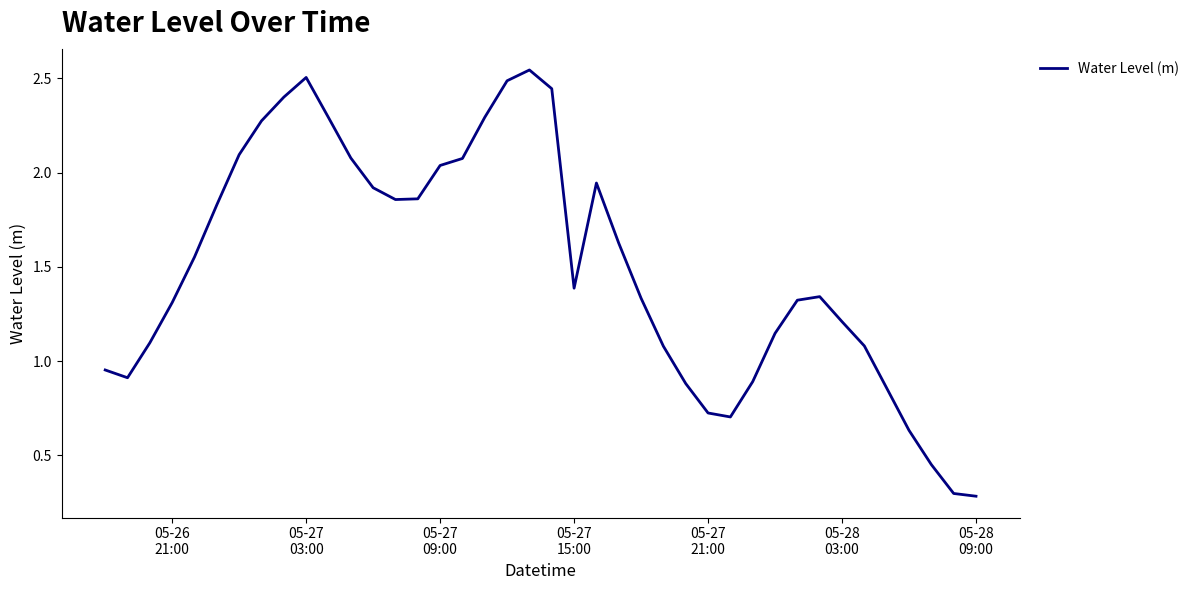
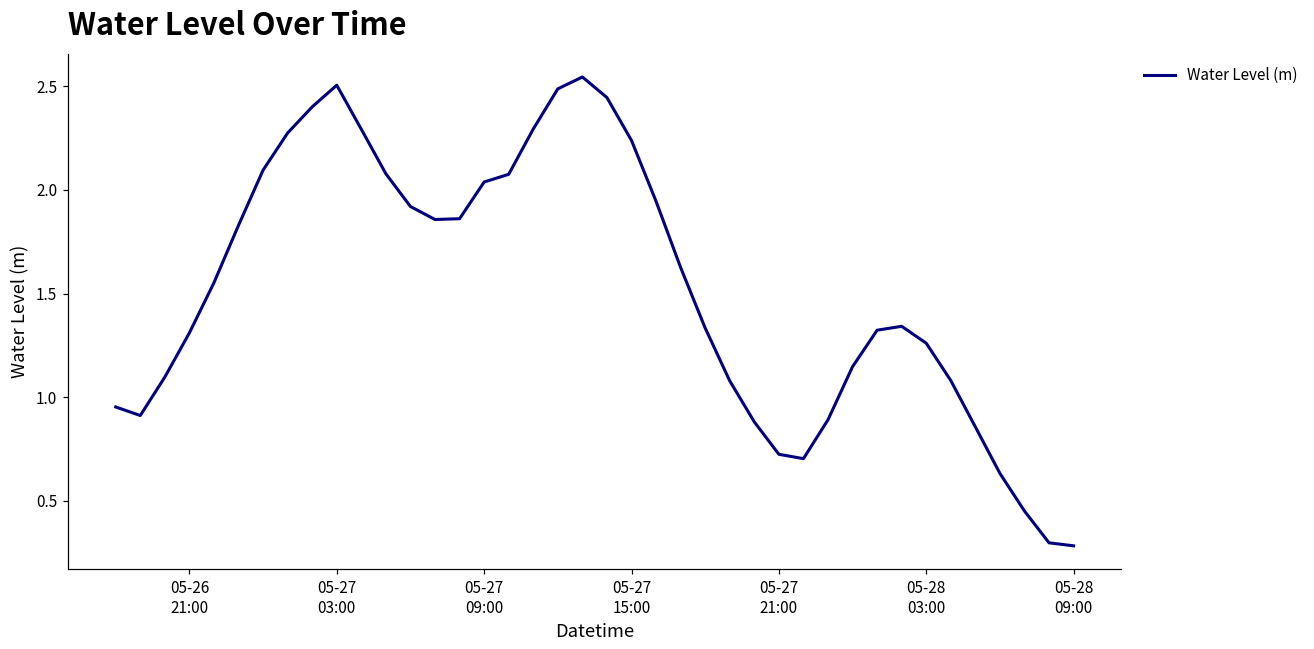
05-27 15:00: 1.39 -> 2.24
05-28 03:00: 1.21 -> 1.26
